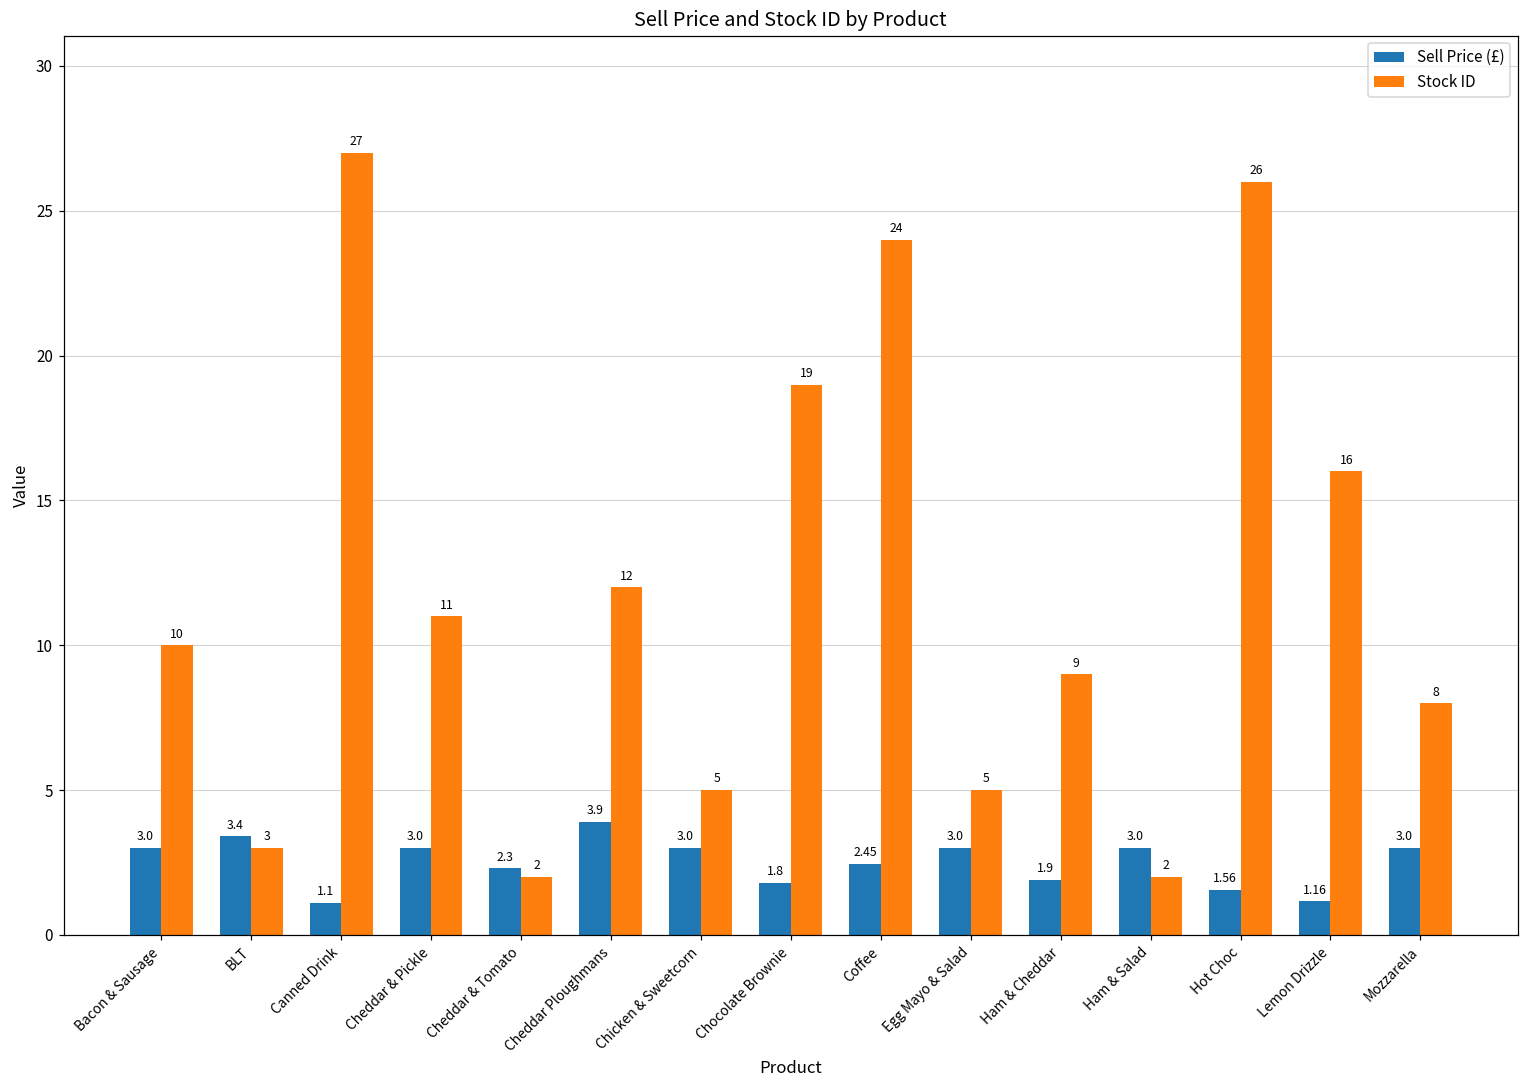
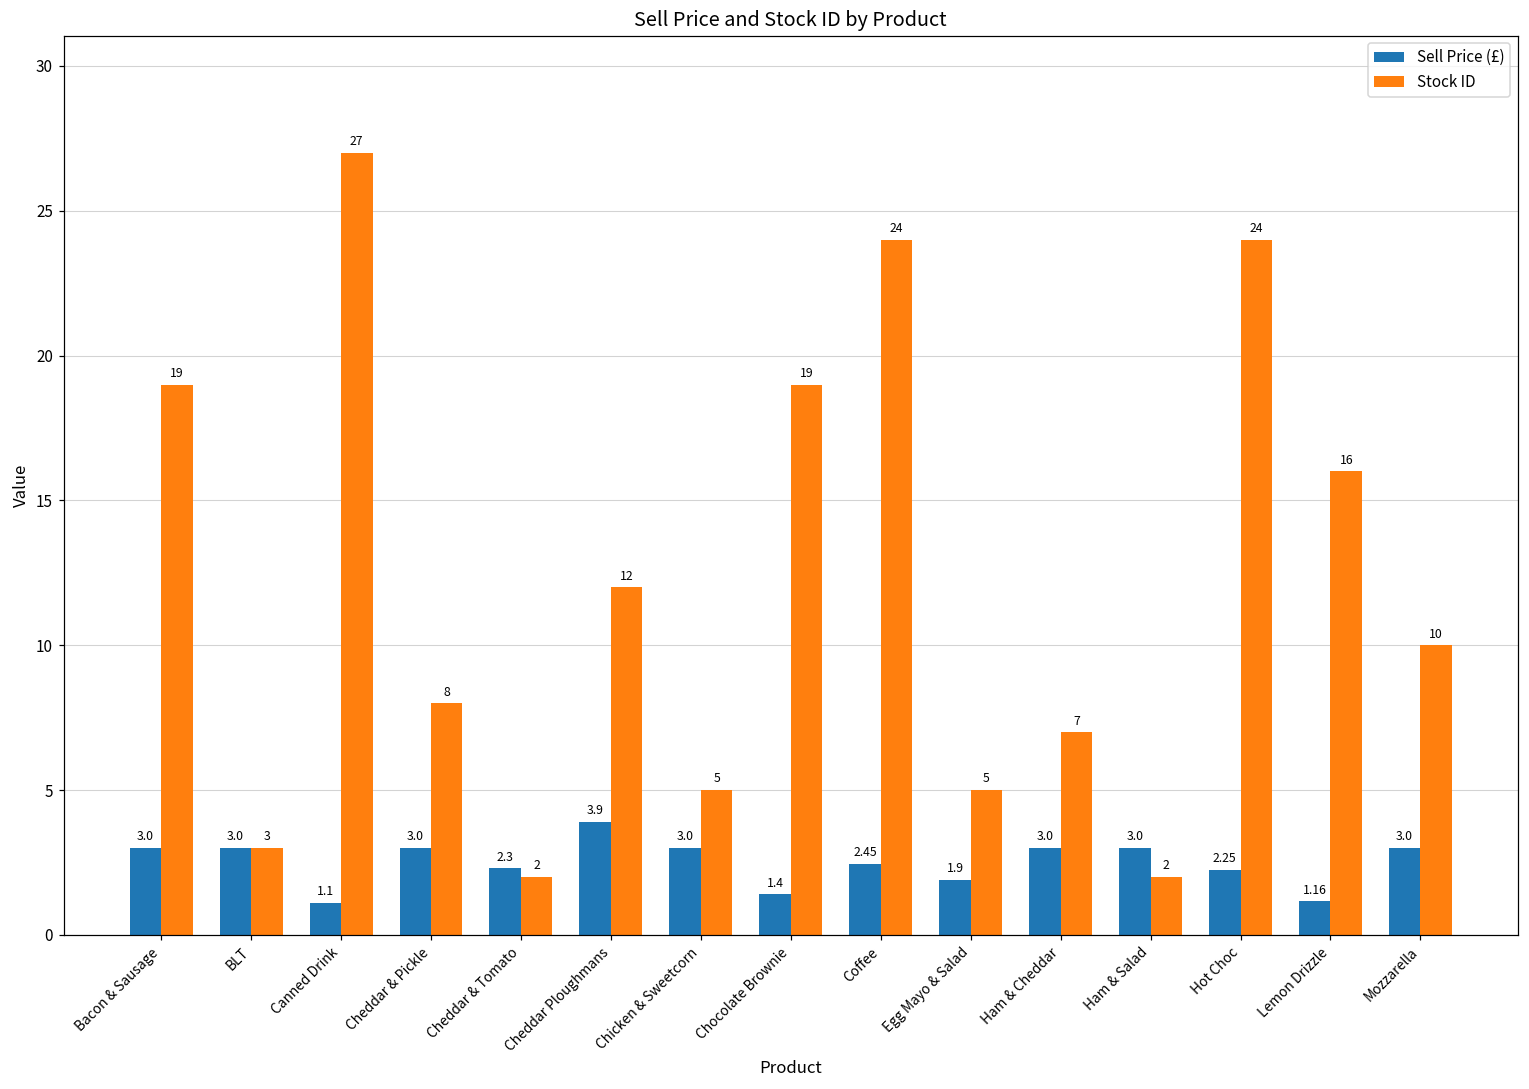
Stock ID, Bacon & Sausage: 10 -> 19
Sell Price (£), BLT: 3.4 -> 3.0
Stock ID, Cheddar & Pickle: 11 -> 8
Sell Price (£), Chocolate Brownie: 1.8 -> 1.4
Sell Price (£), Egg Mayo & Salad: 3.0 -> 1.9
Sell Price (£), Ham & Cheddar: 1.9 -> 3.0
Stock ID, Ham & Cheddar: 9 -> 7
Sell Price (£), Hot Choc: 1.56 -> 2.25
Stock ID, Hot Choc: 26 -> 24
Stock ID, Mozzarella: 8 -> 10
